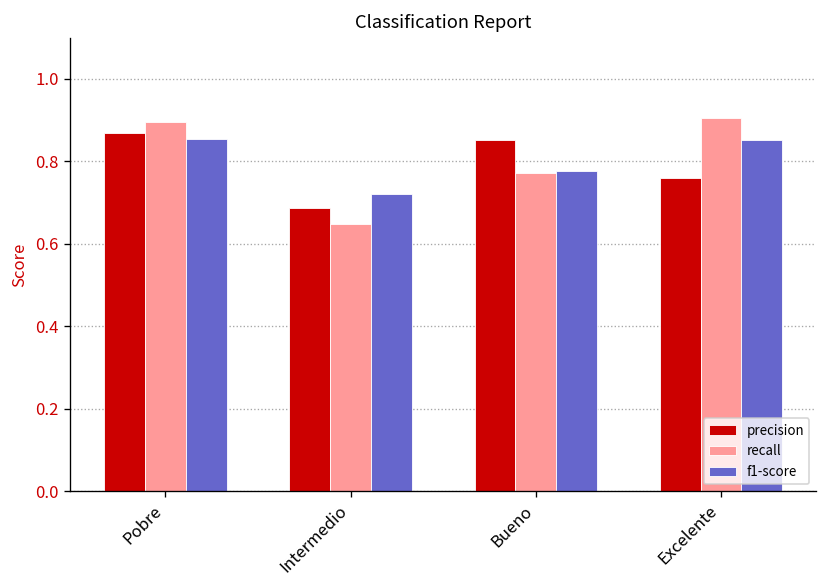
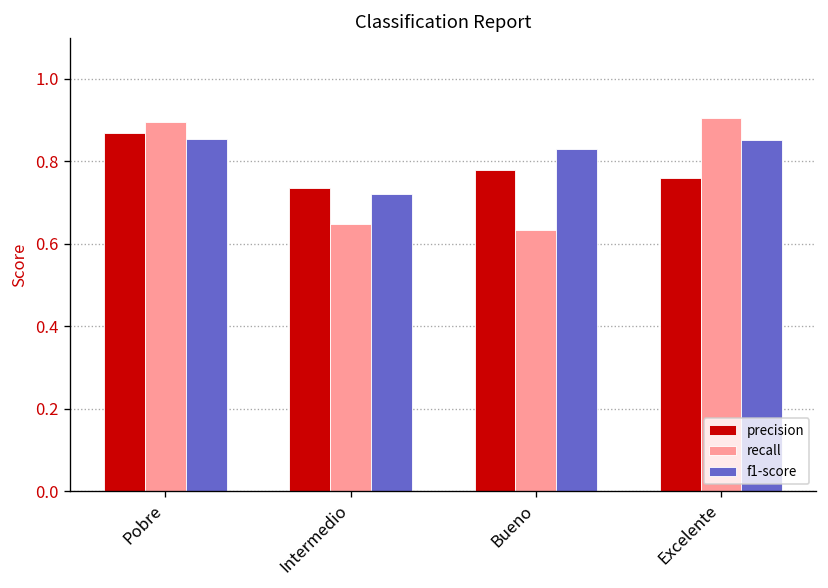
precision, Intermedio: 0.69 -> 0.74
precision, Bueno: 0.85 -> 0.78
recall, Bueno: 0.77 -> 0.63
f1-score, Bueno: 0.78 -> 0.83
